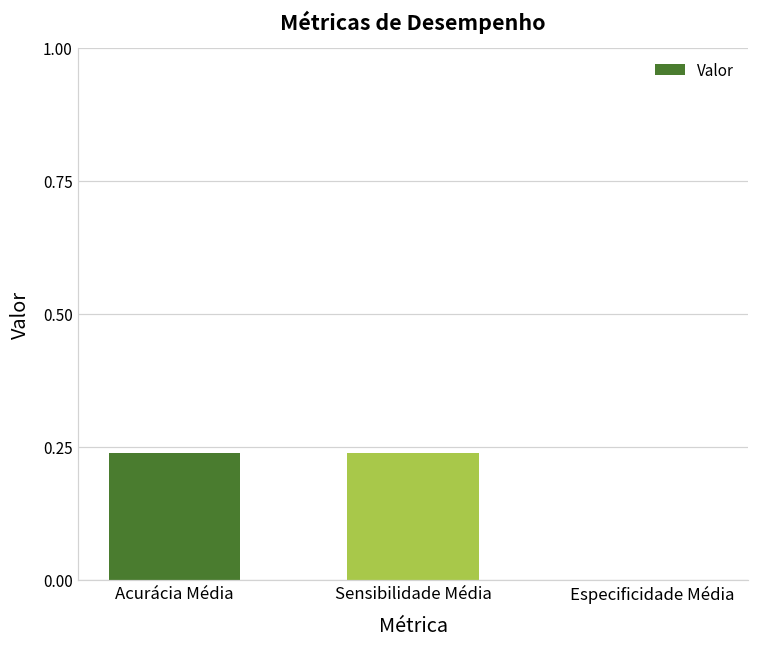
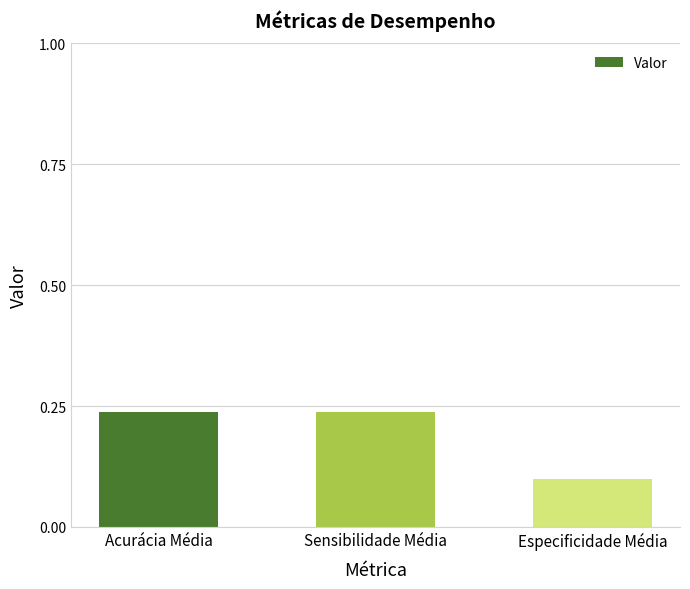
Especificidade Média: 0.0 -> 0.1
